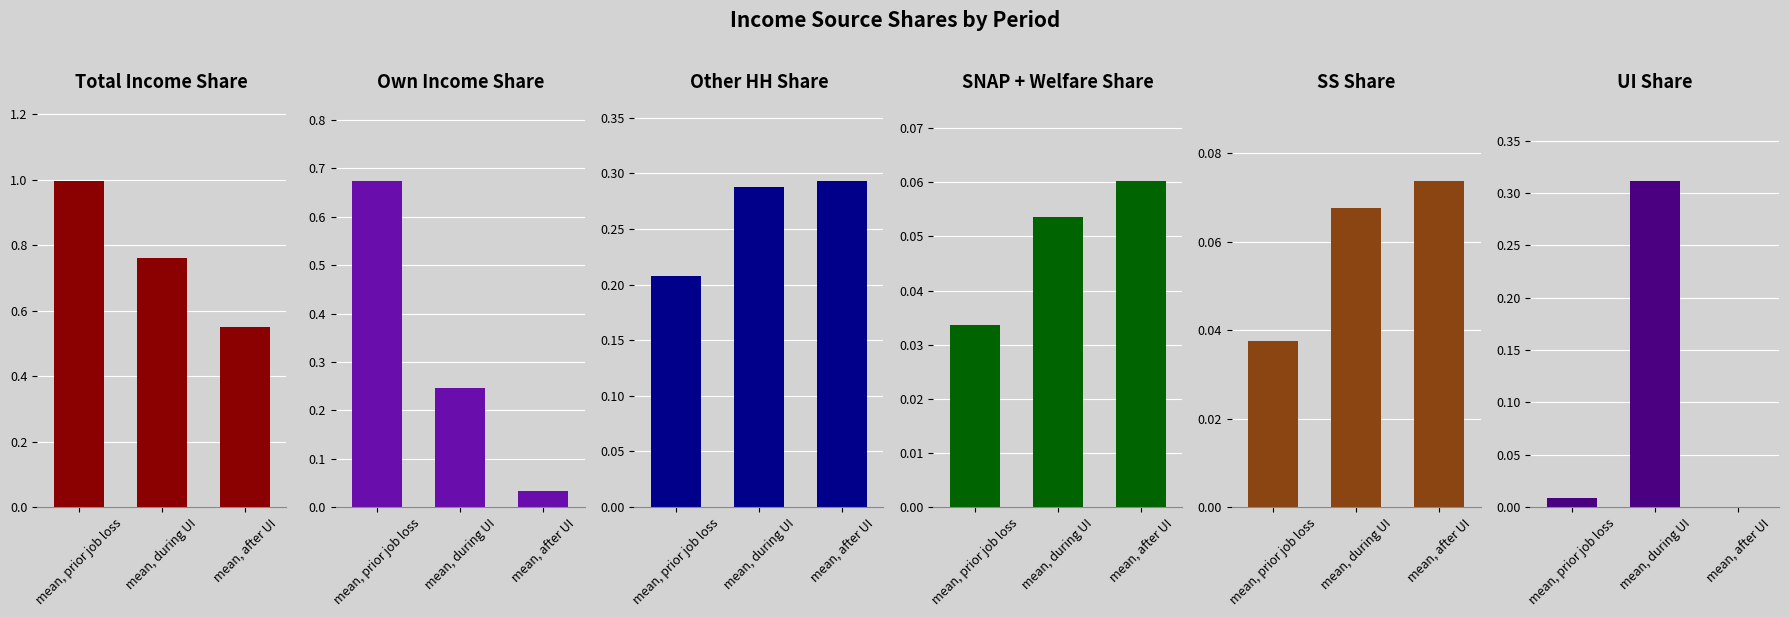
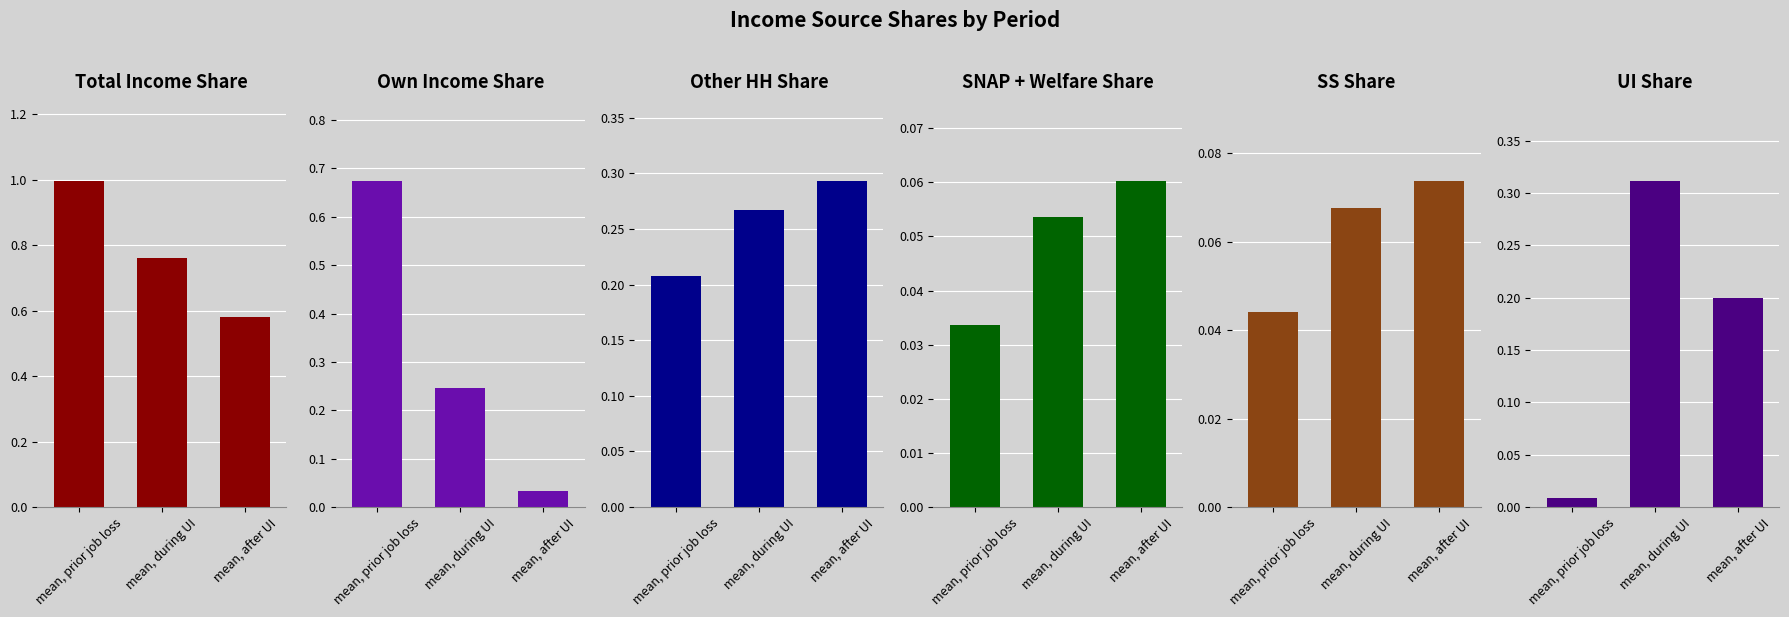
Total Income Share, mean, after UI: 0.55 -> 0.58
Other HH Share, mean, during UI: 0.288 -> 0.267
SS Share, mean, prior job loss: 0.037 -> 0.044
UI Share, mean, after UI: 0.0 -> 0.2
